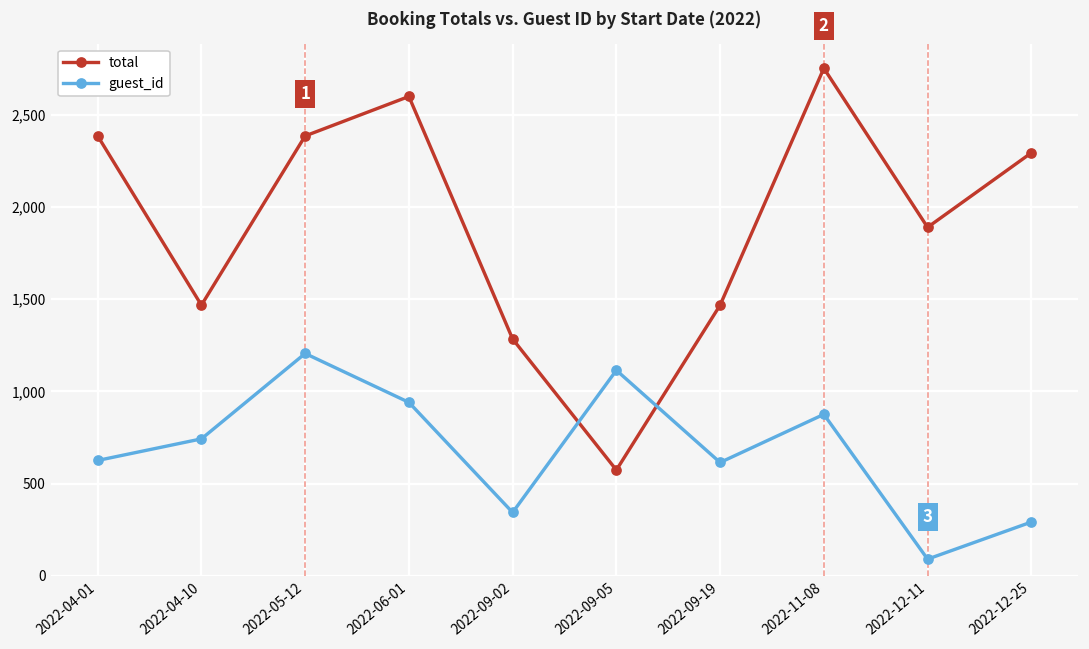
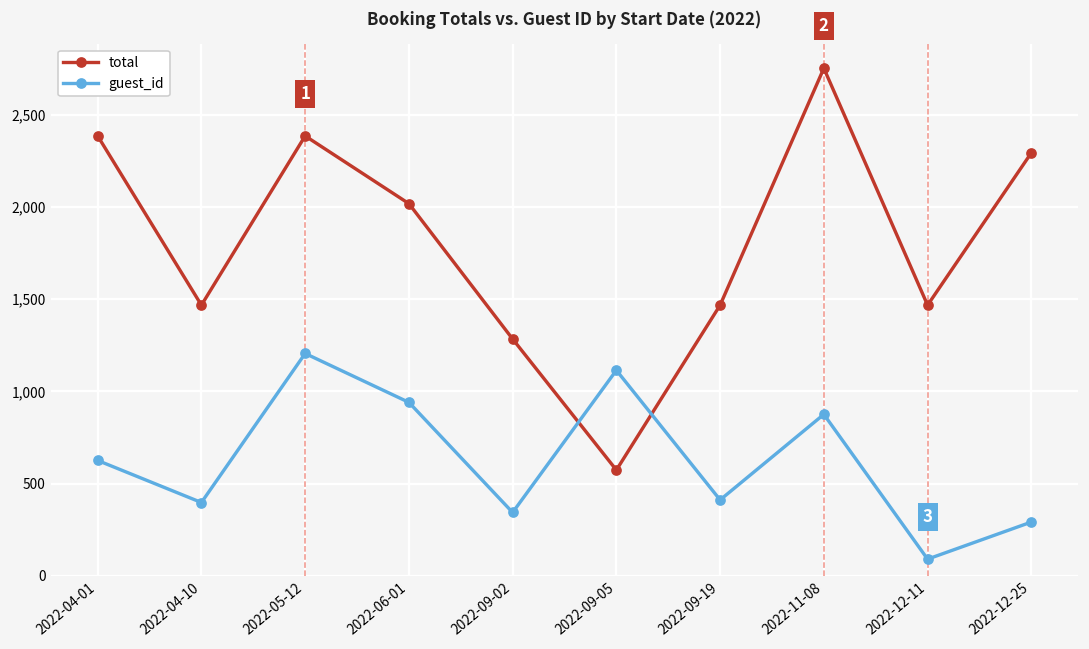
guest_id, 2022-04-10: 740 -> 400
total, 2022-06-01: 2,600 -> 2,020
guest_id, 2022-09-19: 620 -> 410
total, 2022-12-11: 1,890 -> 1,470
